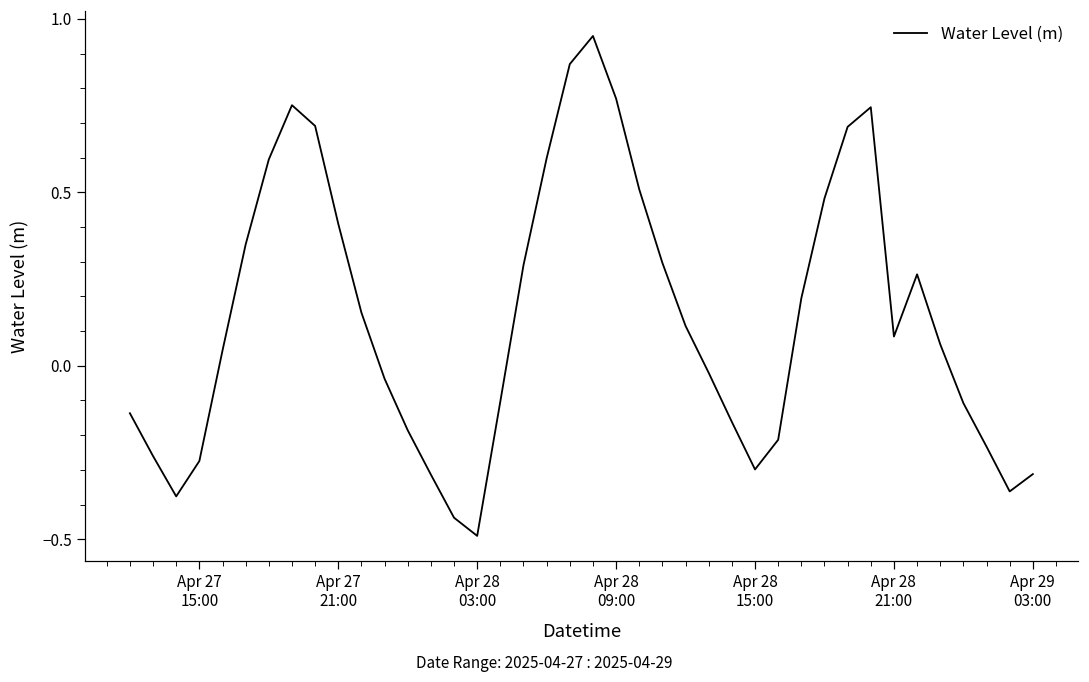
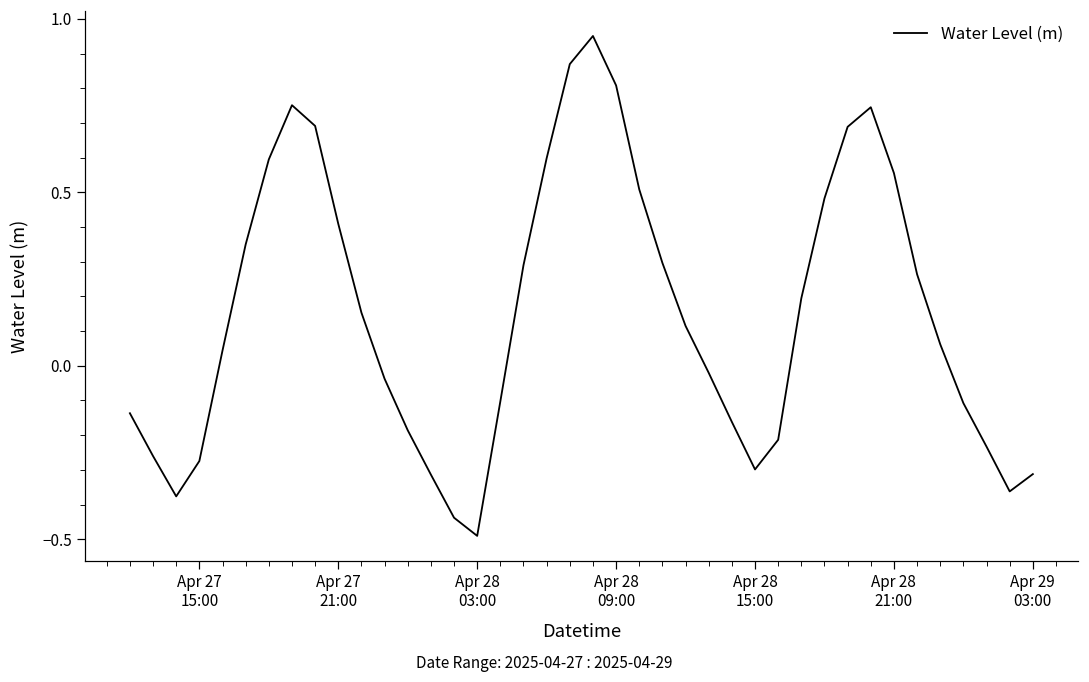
Apr 28 09:00: 0.77 -> 0.81
Apr 28 21:00: 0.08 -> 0.56
